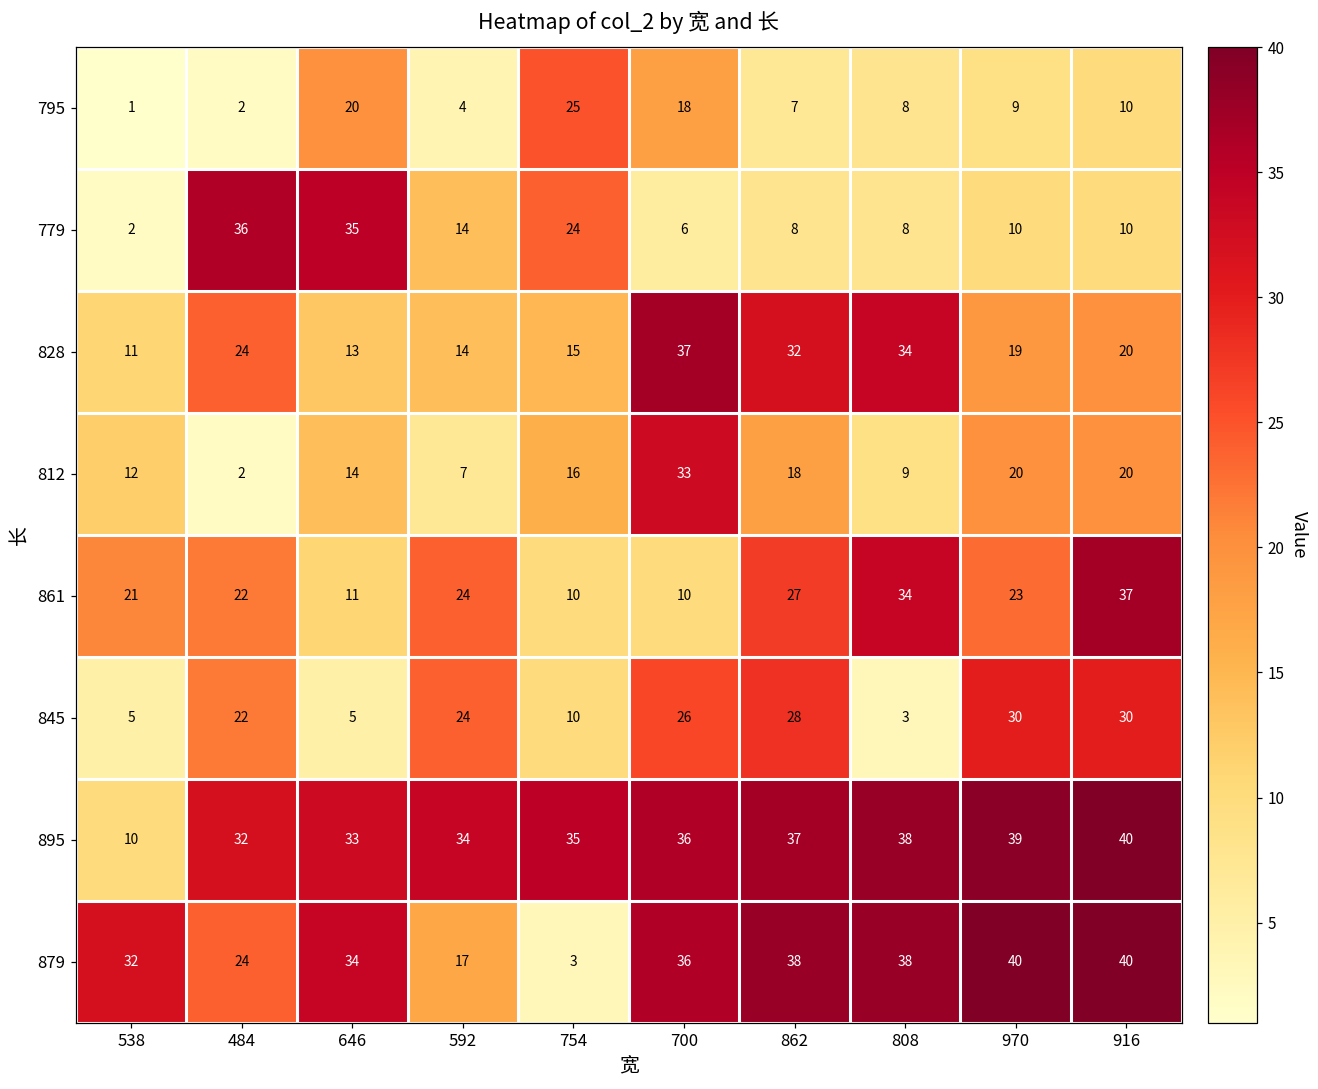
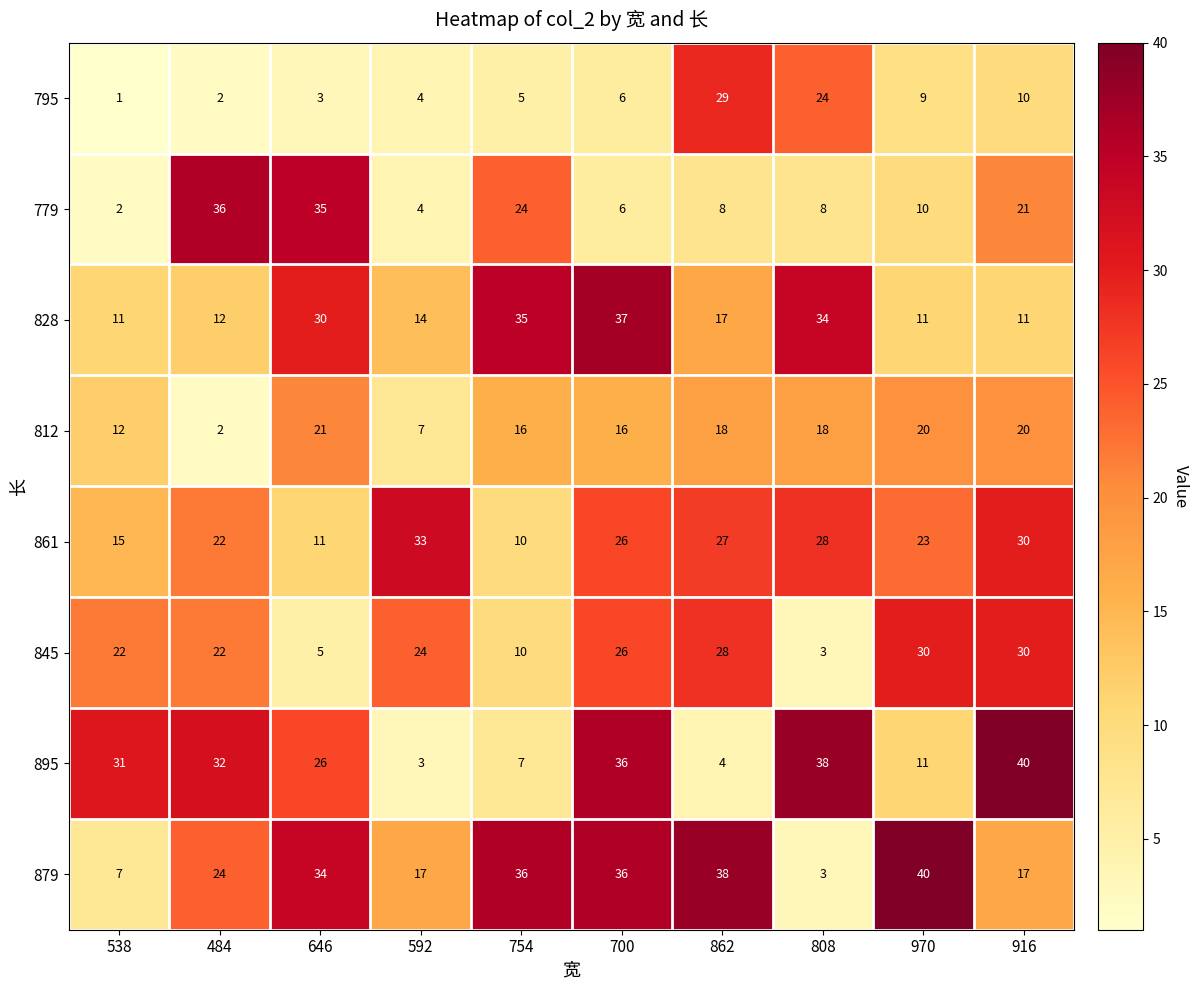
795, 646: 20 -> 3
795, 754: 25 -> 5
795, 700: 18 -> 6
795, 862: 7 -> 29
795, 808: 8 -> 24
779, 592: 14 -> 4
779, 916: 10 -> 21
828, 484: 24 -> 12
828, 646: 13 -> 30
828, 754: 15 -> 35
828, 862: 32 -> 17
828, 970: 19 -> 11
828, 916: 20 -> 11
812, 646: 14 -> 21
812, 700: 33 -> 16
812, 808: 9 -> 18
861, 538: 21 -> 15
861, 592: 24 -> 33
861, 700: 10 -> 26
861, 808: 34 -> 28
861, 916: 37 -> 30
845, 538: 5 -> 22
895, 538: 10 -> 31
895, 646: 33 -> 26
895, 592: 34 -> 3
895, 754: 35 -> 7
895, 862: 37 -> 4
895, 970: 39 -> 11
879, 538: 32 -> 7
879, 754: 3 -> 36
879, 808: 38 -> 3
879, 916: 40 -> 17
